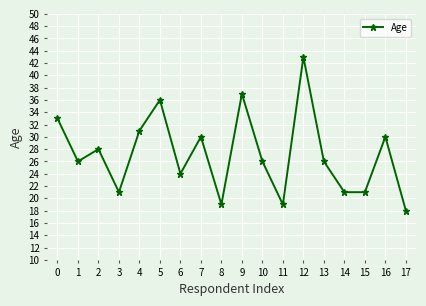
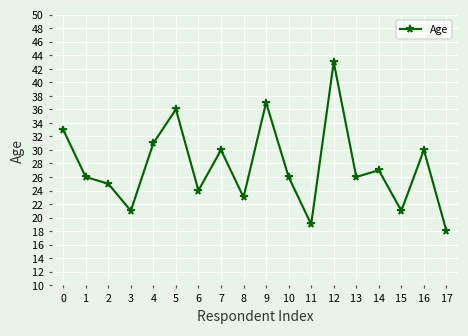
2: 28 -> 25
8: 19 -> 23
14: 21 -> 27
